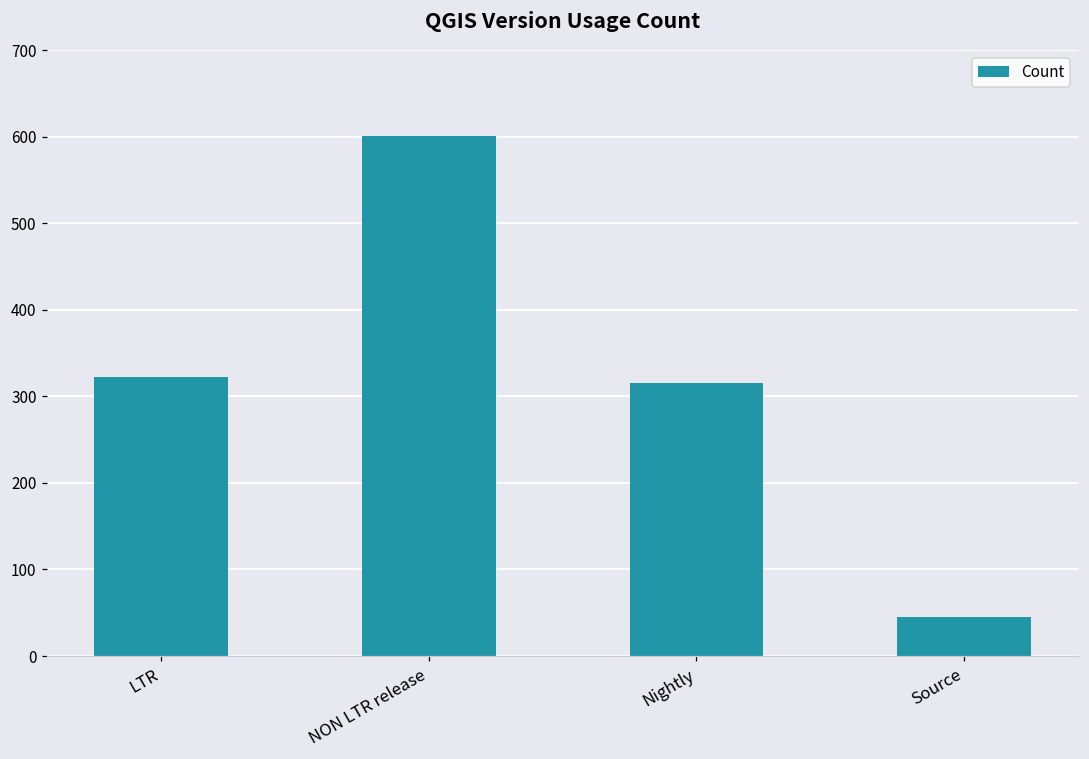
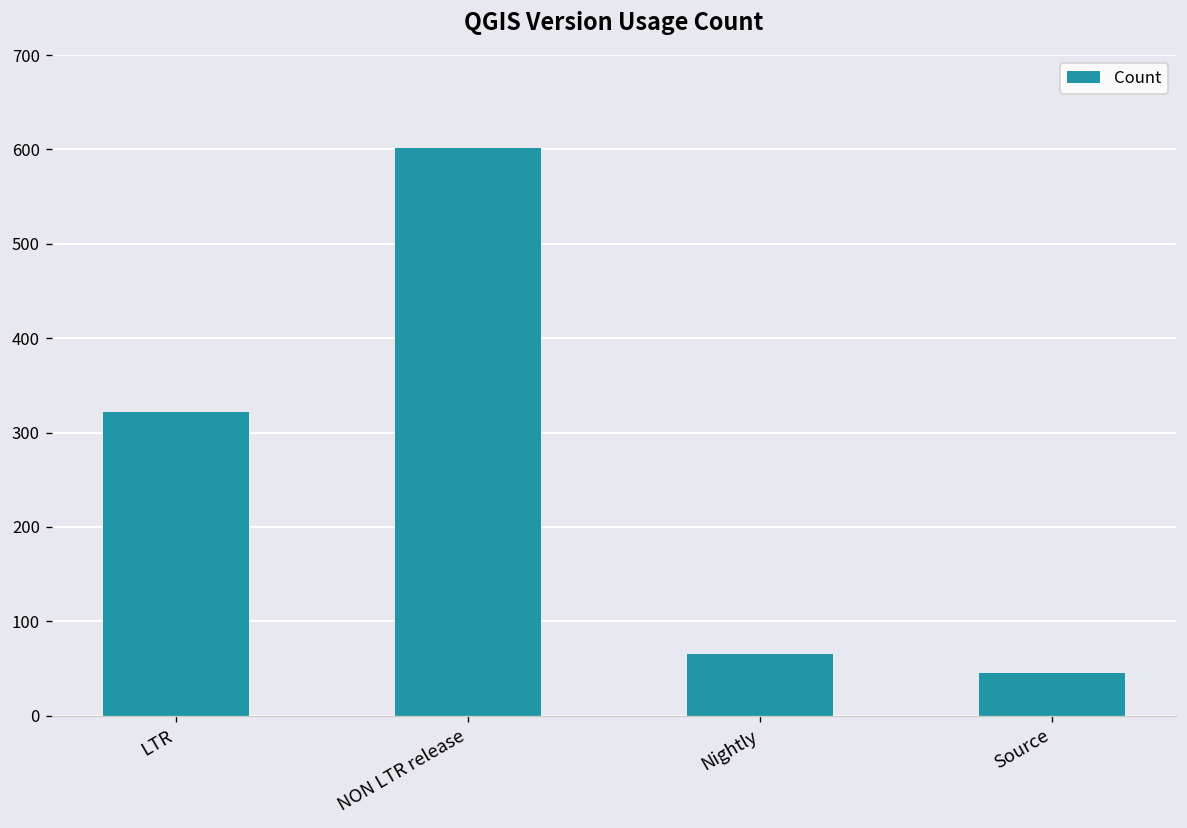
Nightly: 320 -> 70
